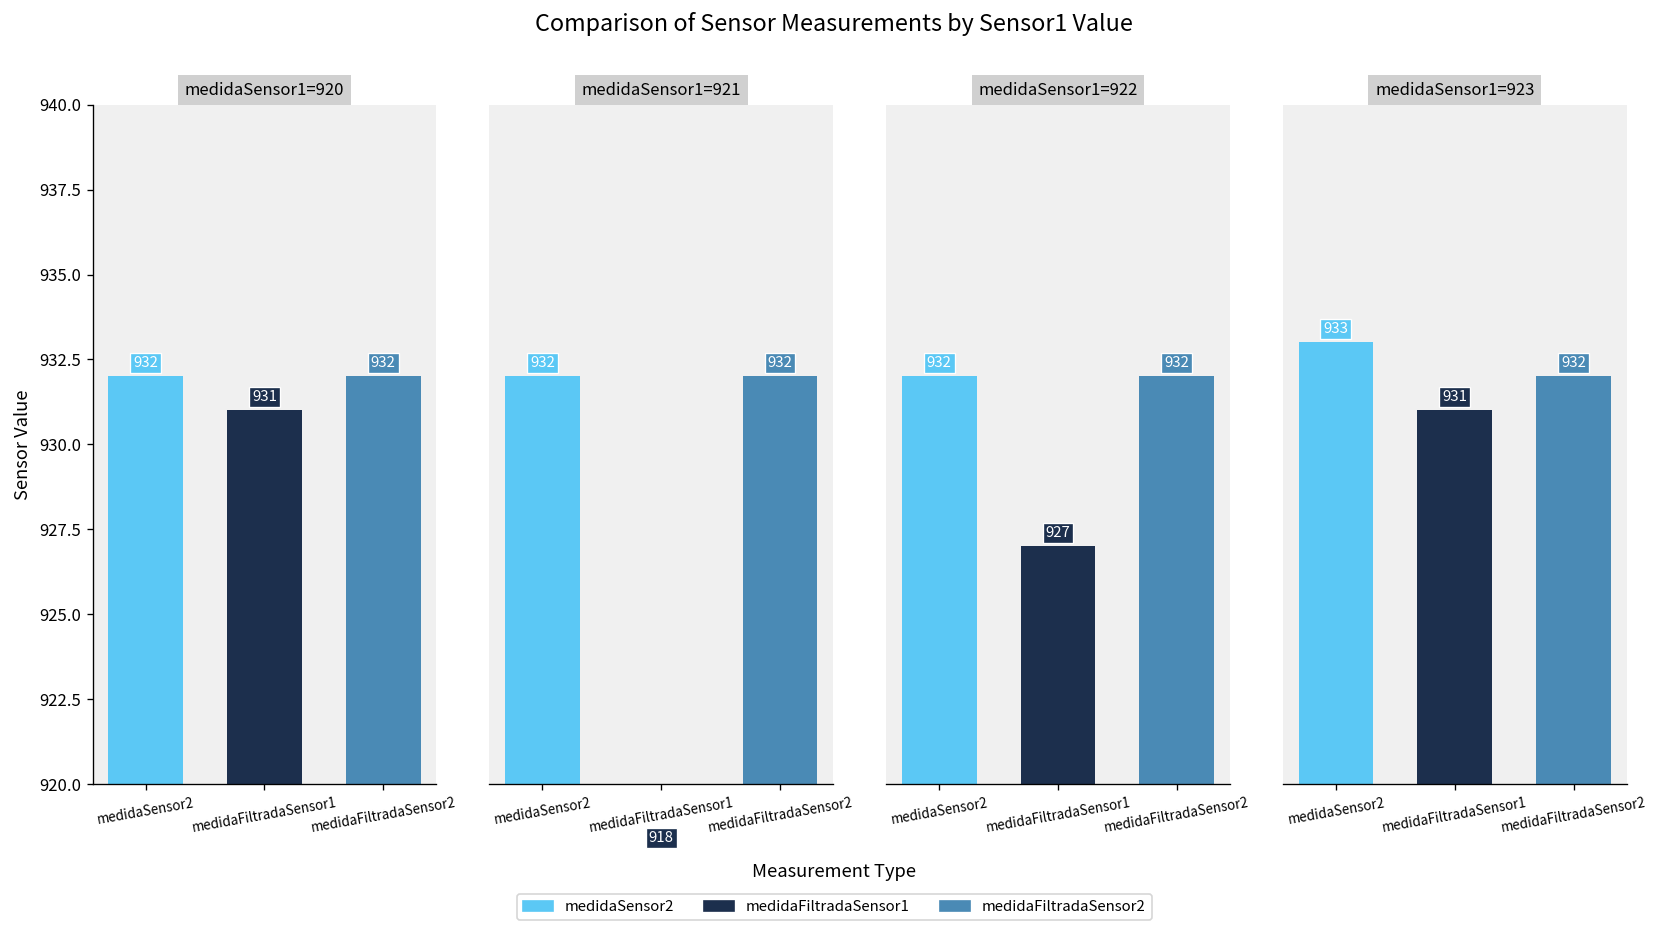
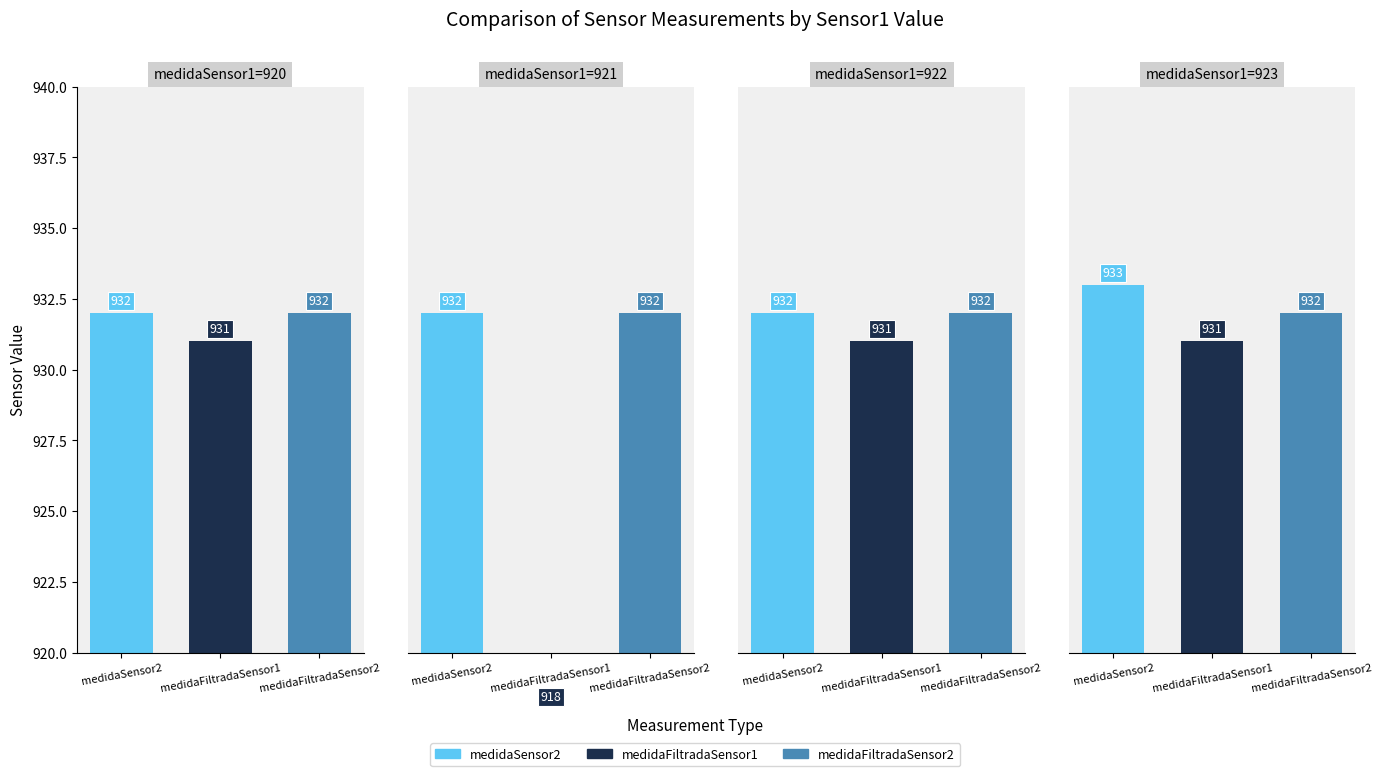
medidaSensor1=922, medidaFiltradaSensor1: 927 -> 931
